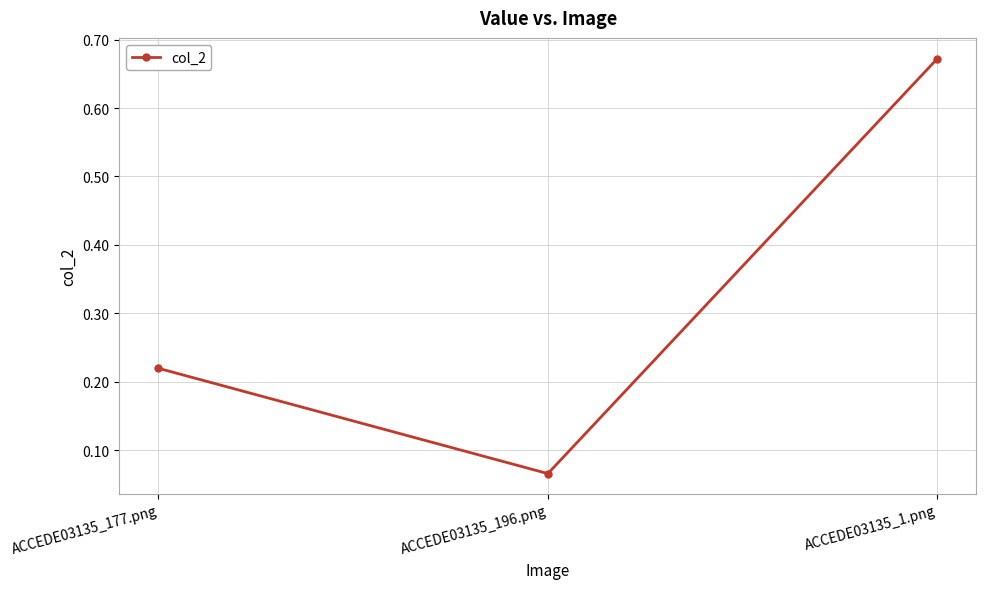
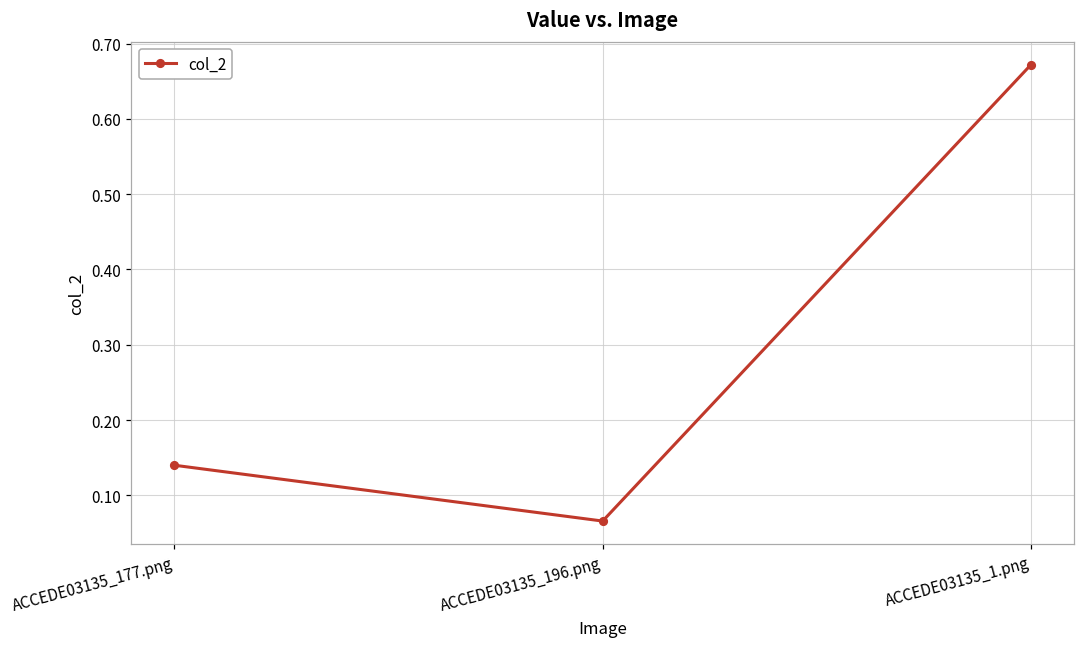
ACCEDE03135_177.png: 0.22 -> 0.14
